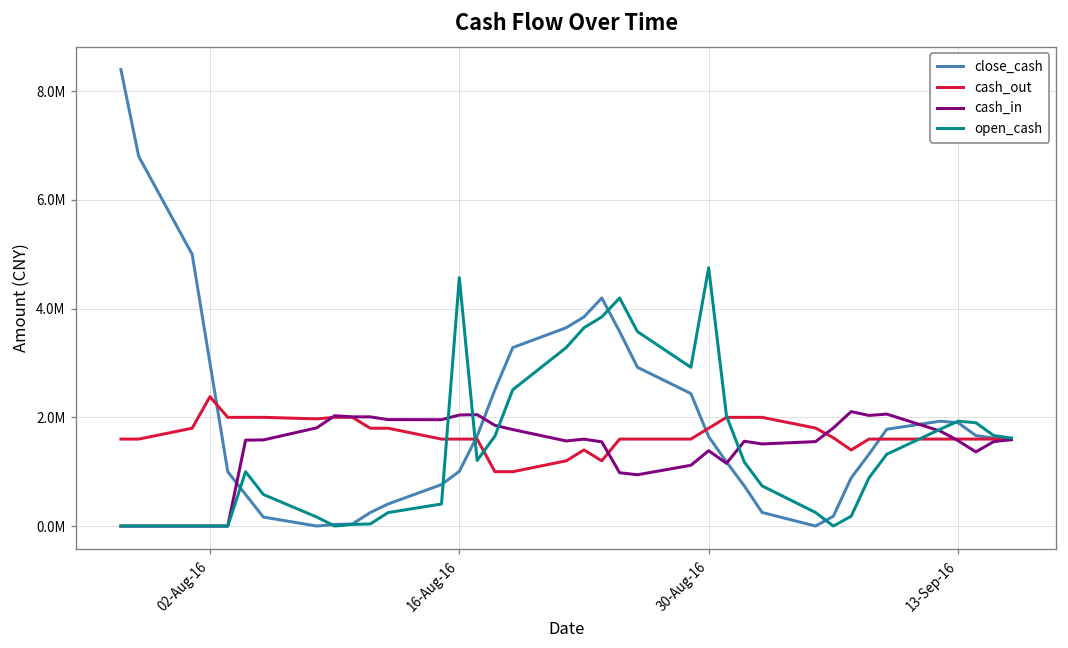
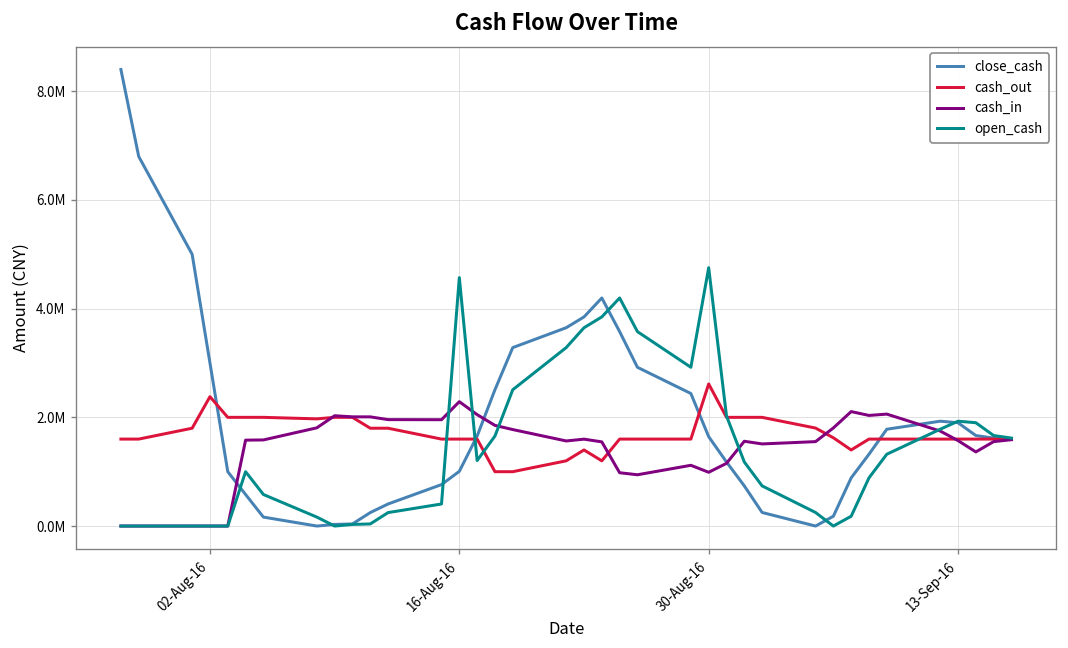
cash_in, 16-Aug-16: 2000000 -> 2300000
cash_out, 30-Aug-16: 1800000 -> 2600000
cash_in, 30-Aug-16: 1400000 -> 1000000
